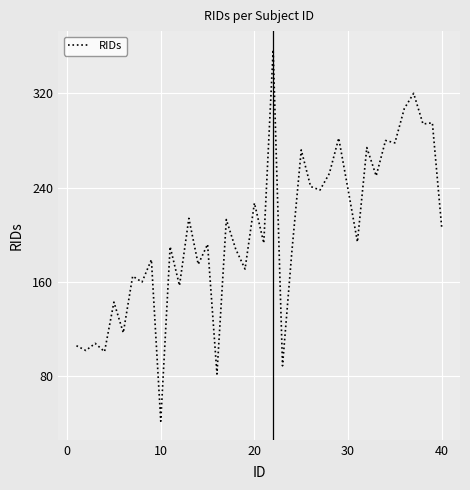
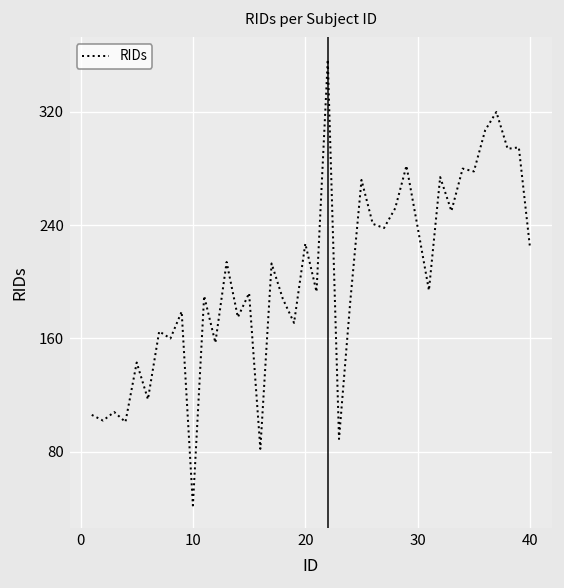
40: 206 -> 224
